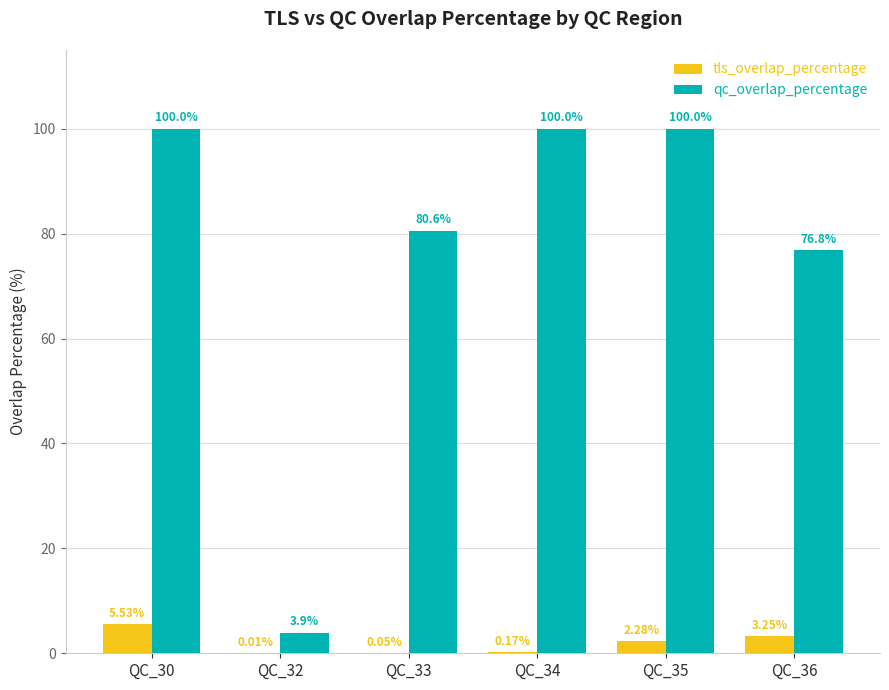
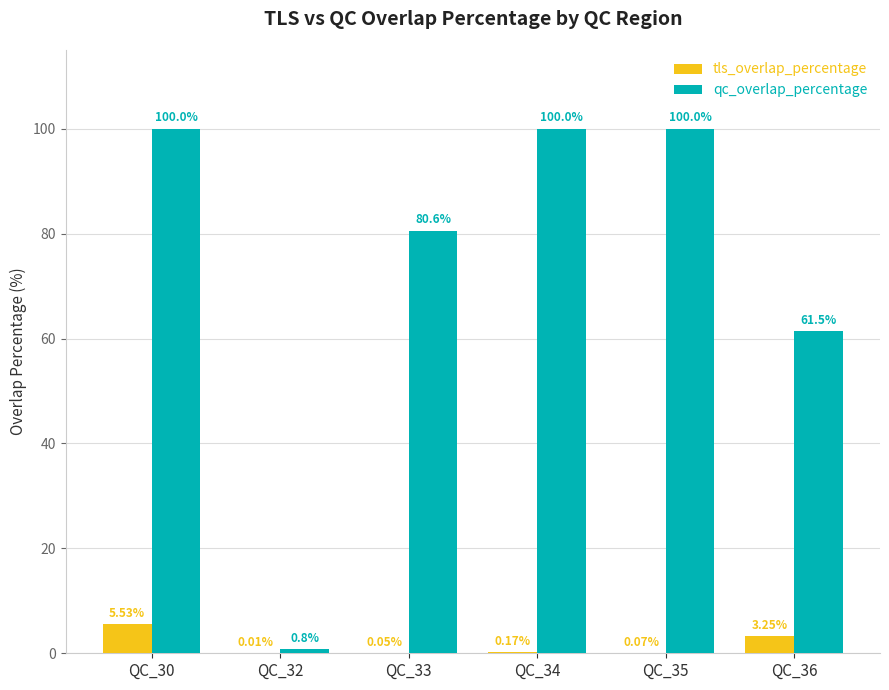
qc_overlap_percentage, QC_32: 3.9% -> 0.8%
tls_overlap_percentage, QC_35: 2.28% -> 0.07%
qc_overlap_percentage, QC_36: 76.8% -> 61.5%
